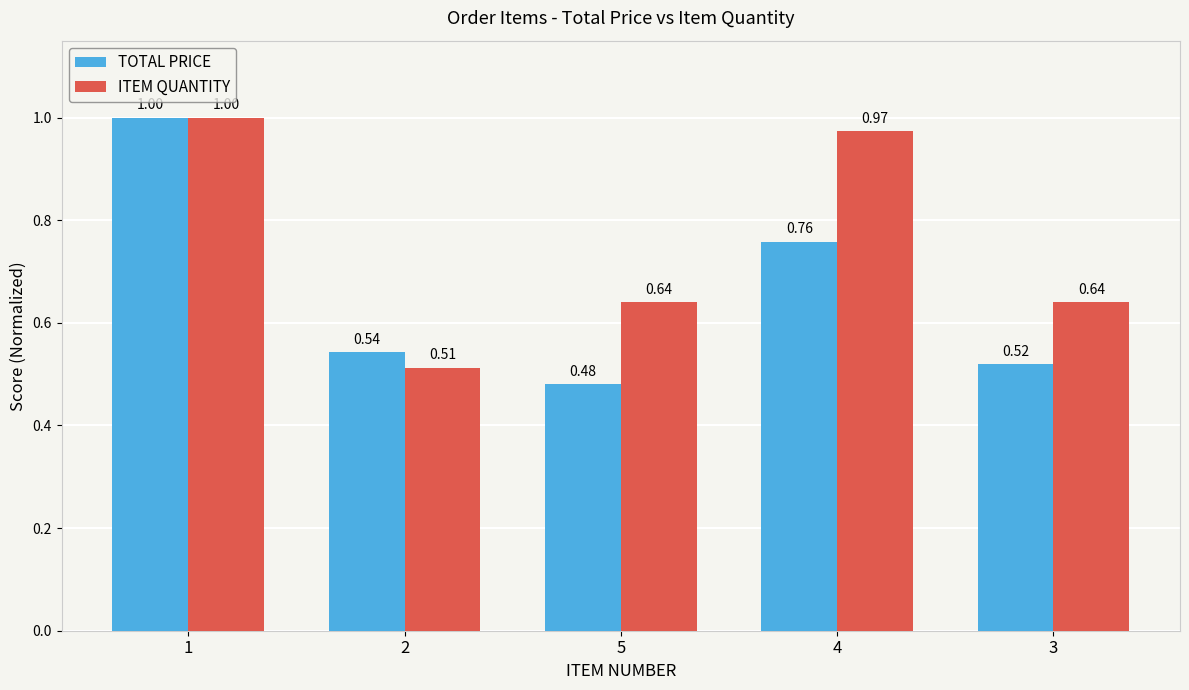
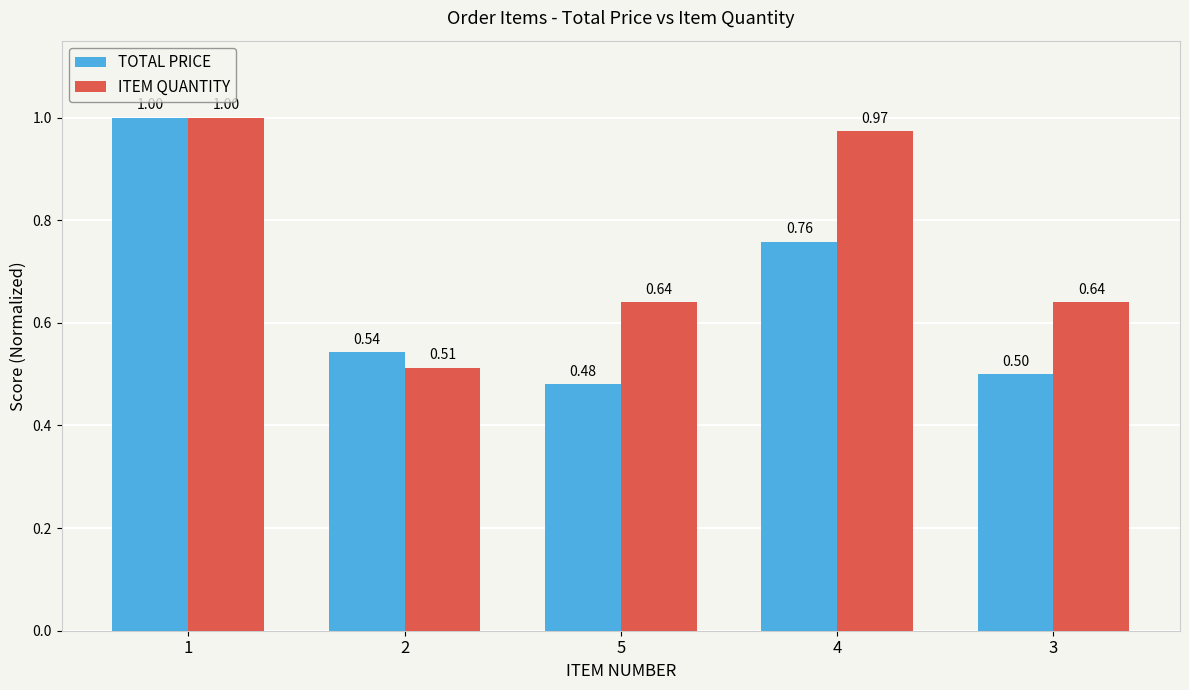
TOTAL PRICE, 3: 0.52 -> 0.50
